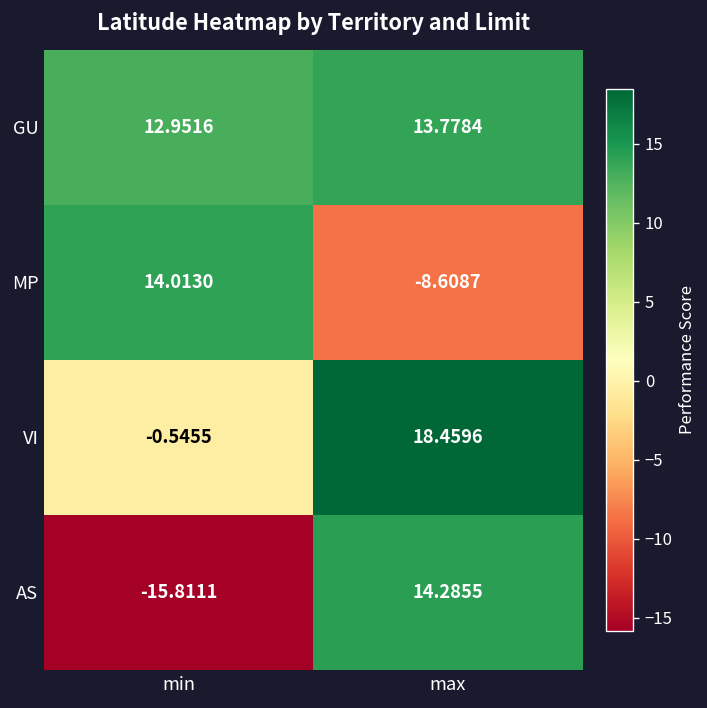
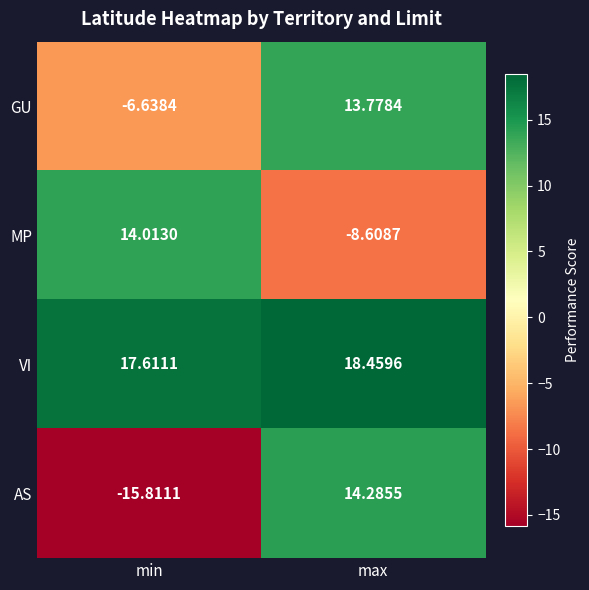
GU, min: 12.9516 -> -6.6384
VI, min: -0.5455 -> 17.6111
